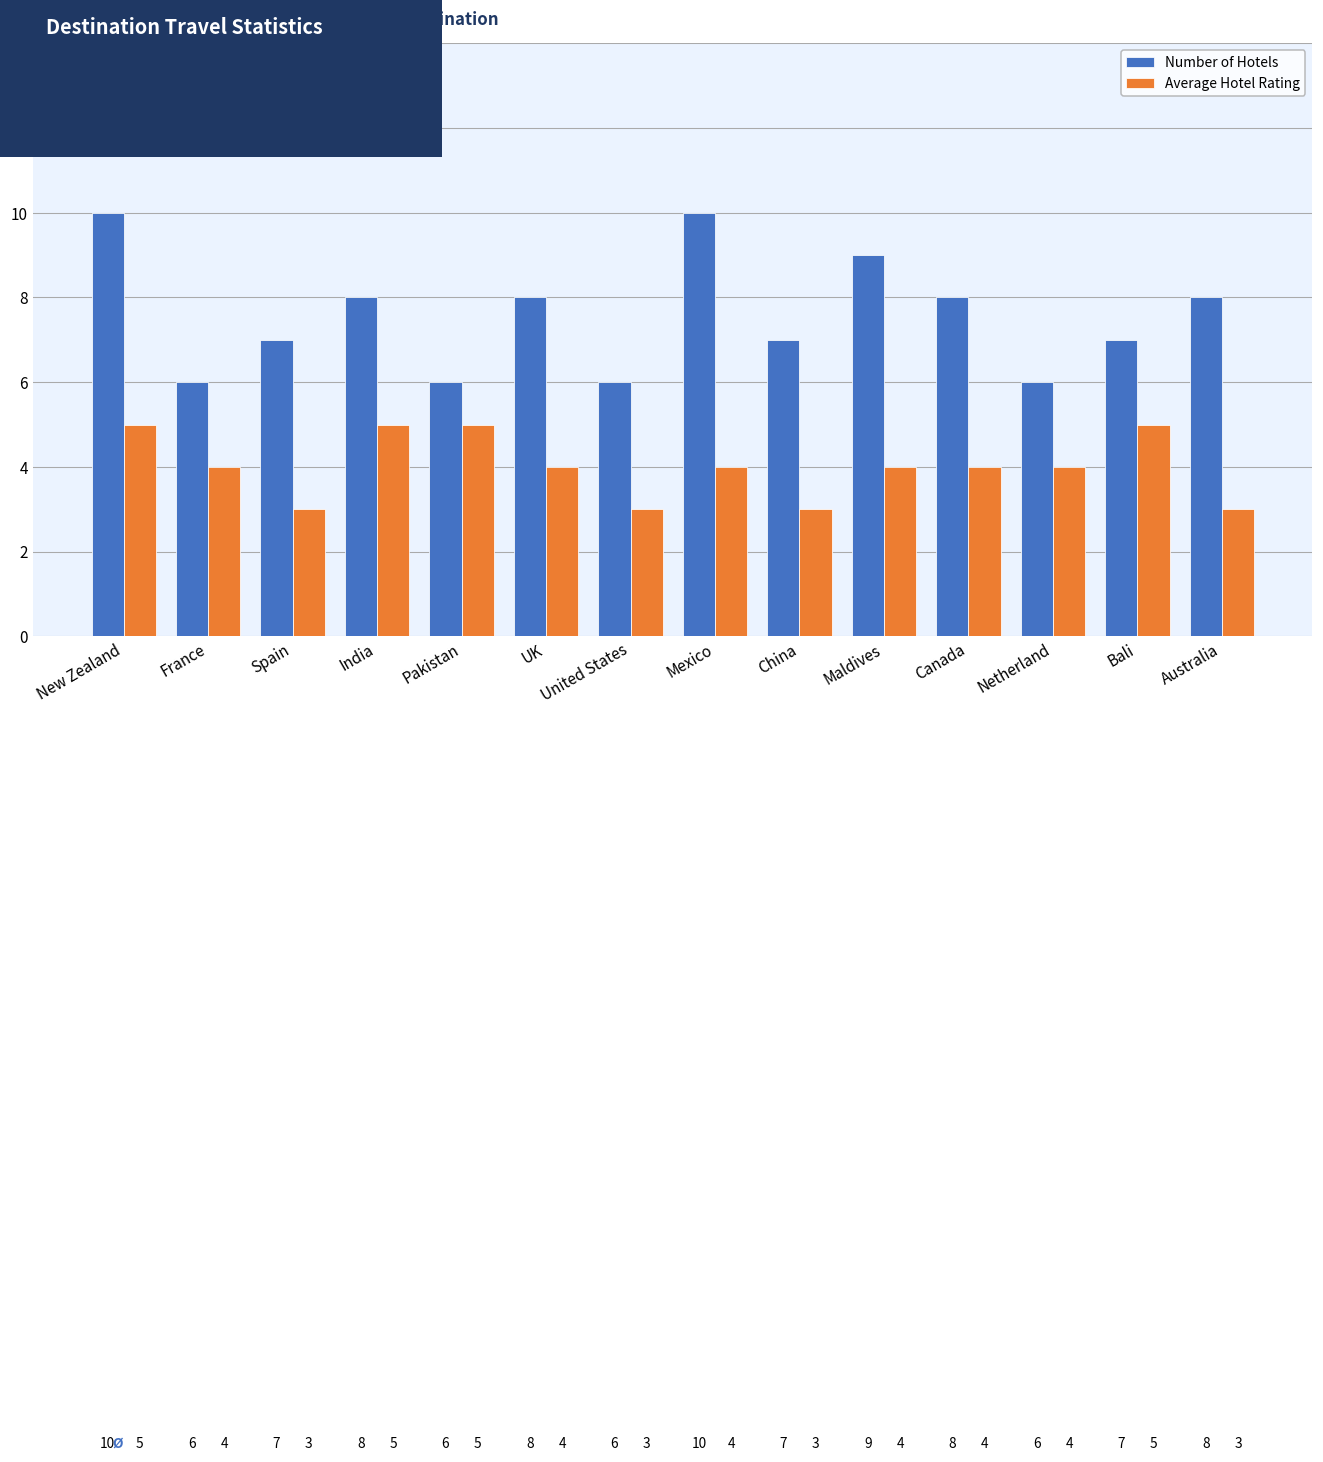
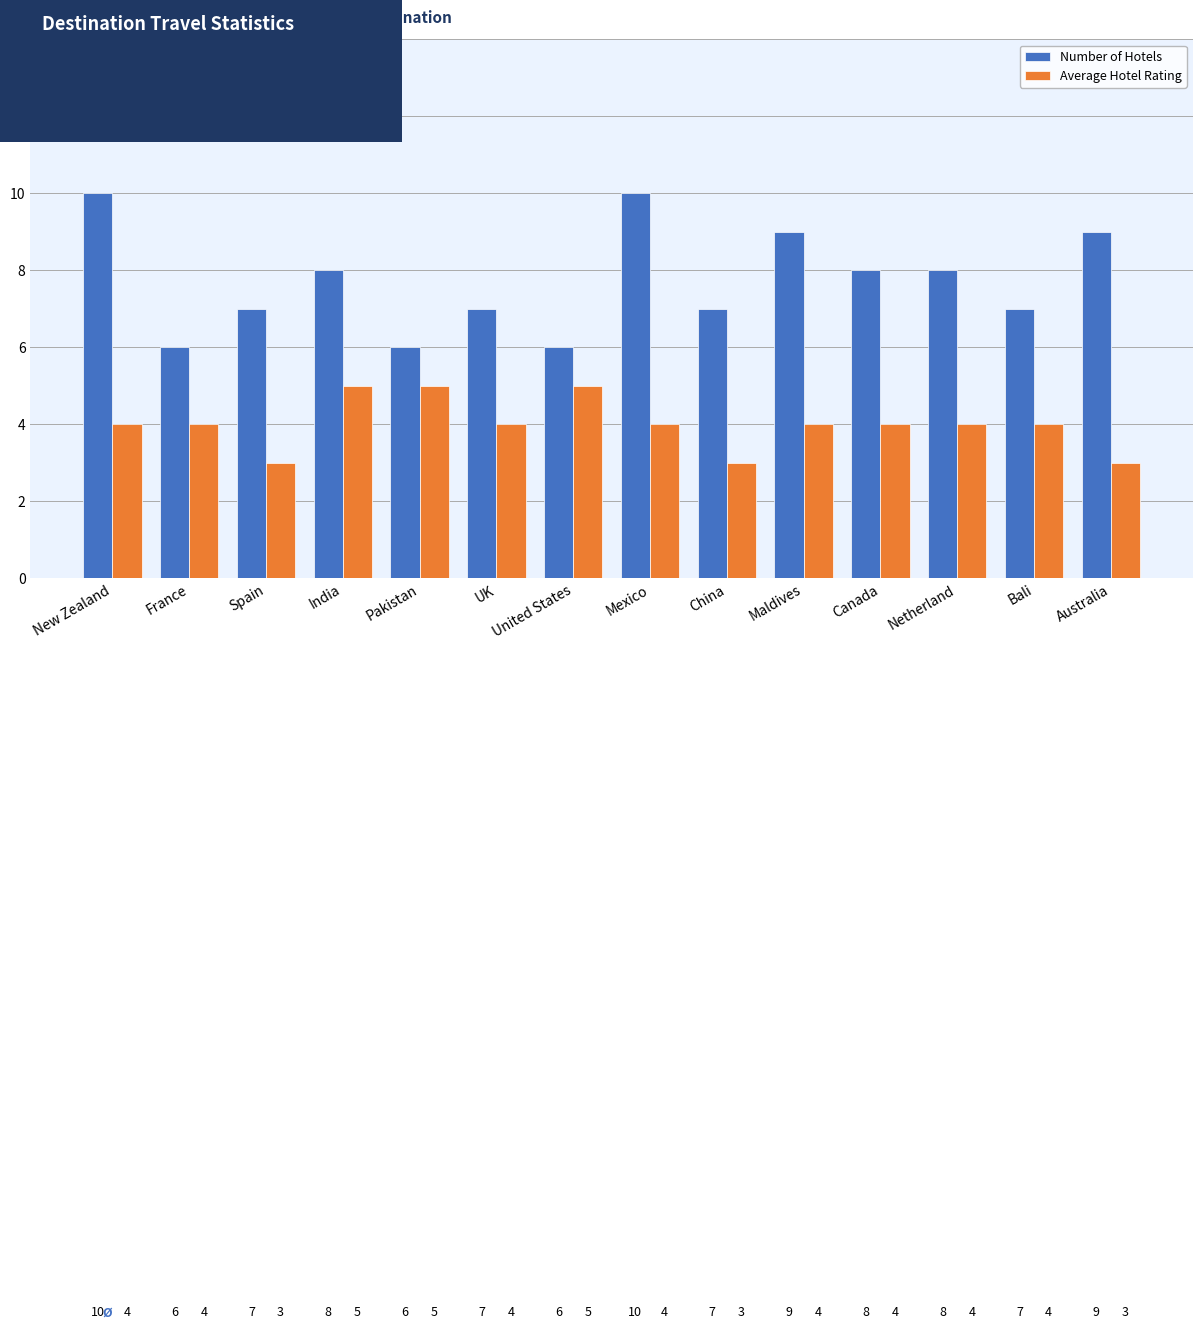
Average Hotel Rating, New Zealand: 5 -> 4
Number of Hotels, UK: 8 -> 7
Average Hotel Rating, United States: 3 -> 5
Number of Hotels, Netherland: 6 -> 8
Average Hotel Rating, Bali: 5 -> 4
Number of Hotels, Australia: 8 -> 9
